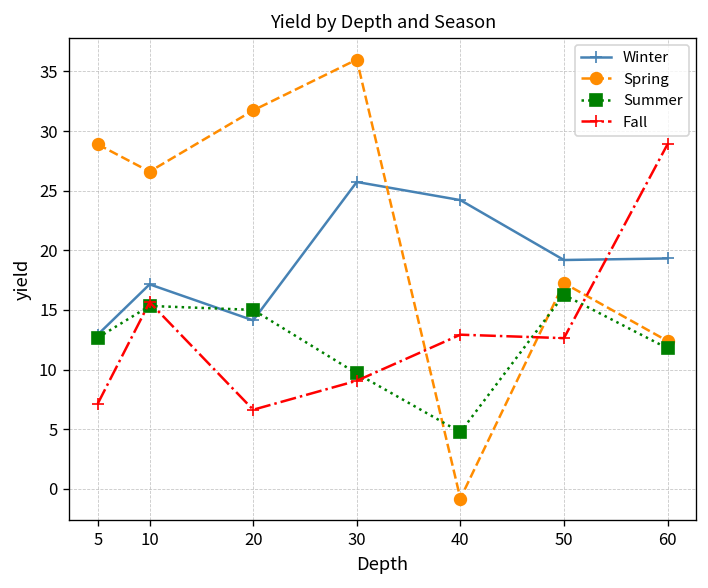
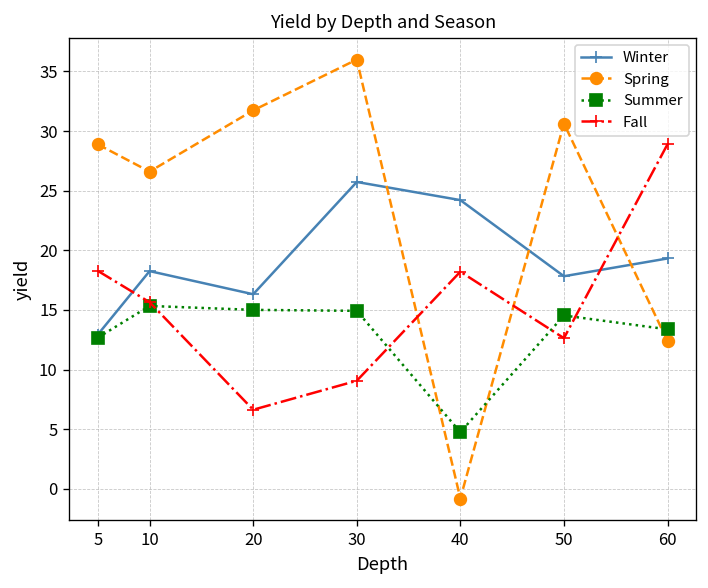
Fall, 5: 7 -> 18
Winter, 10: 17 -> 18
Winter, 20: 14 -> 16
Summer, 30: 10 -> 15
Fall, 40: 13 -> 18
Winter, 50: 19 -> 18
Spring, 50: 17 -> 31
Summer, 50: 16 -> 15
Summer, 60: 12 -> 13
